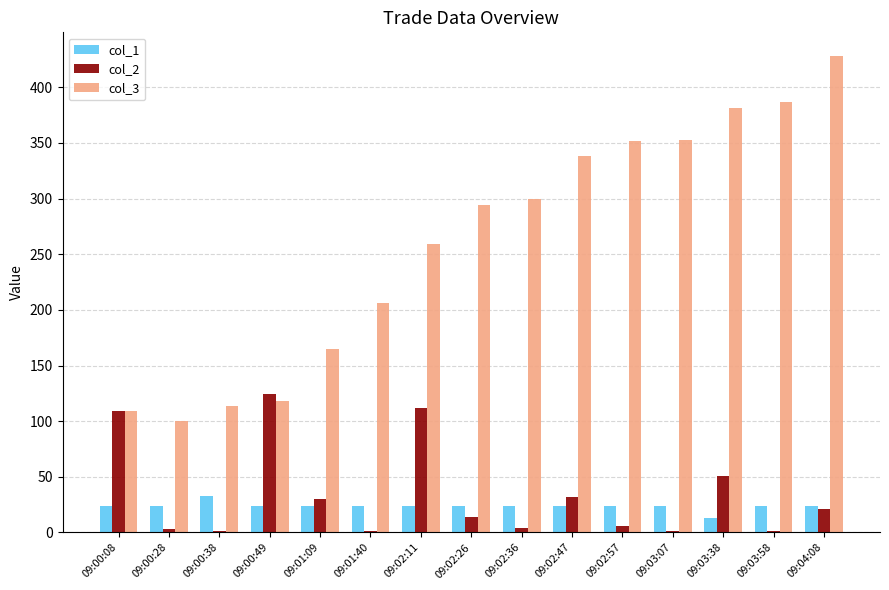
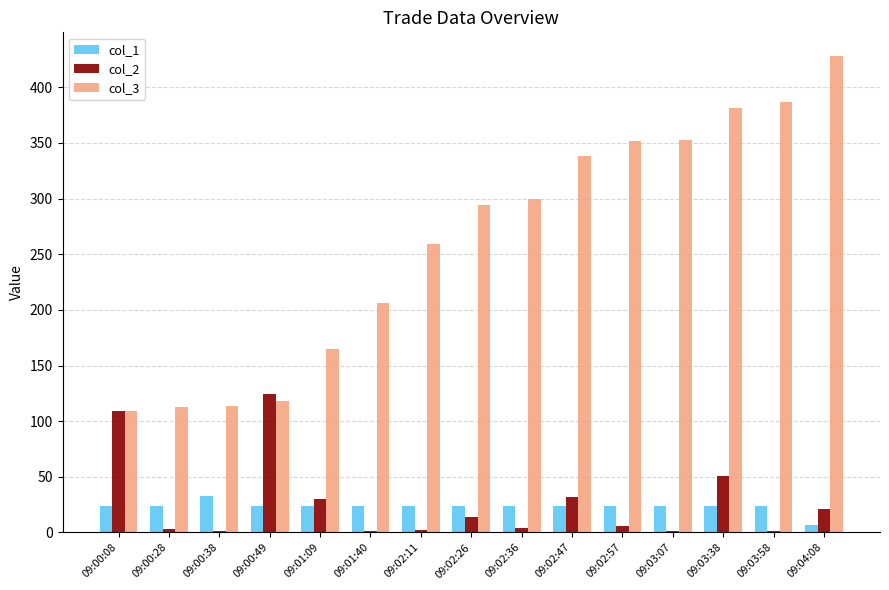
col_3, 09:00:28: 100 -> 113
col_2, 09:02:11: 112 -> 2
col_1, 09:03:38: 13 -> 23
col_1, 09:04:08: 23 -> 7
